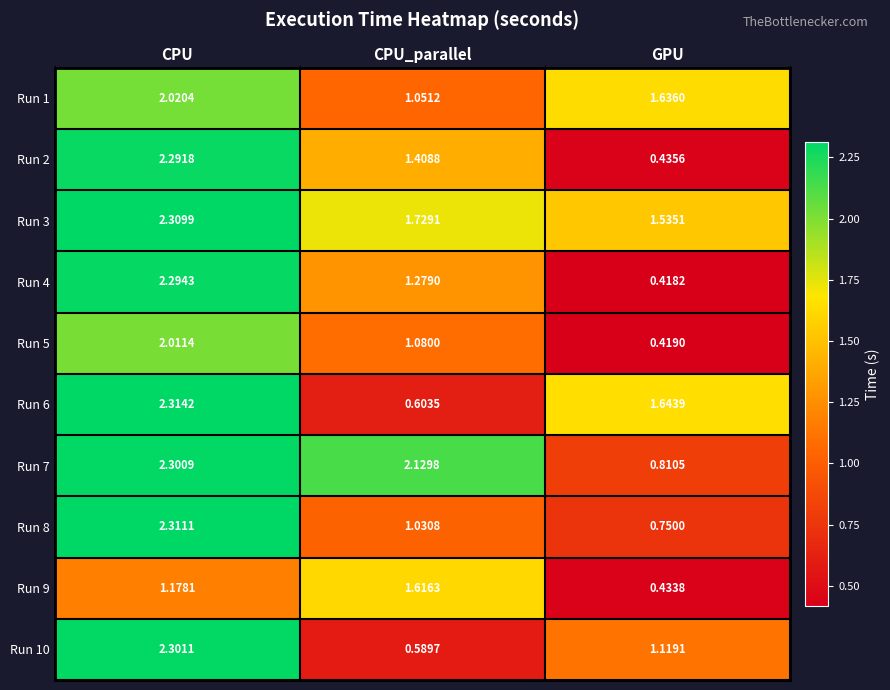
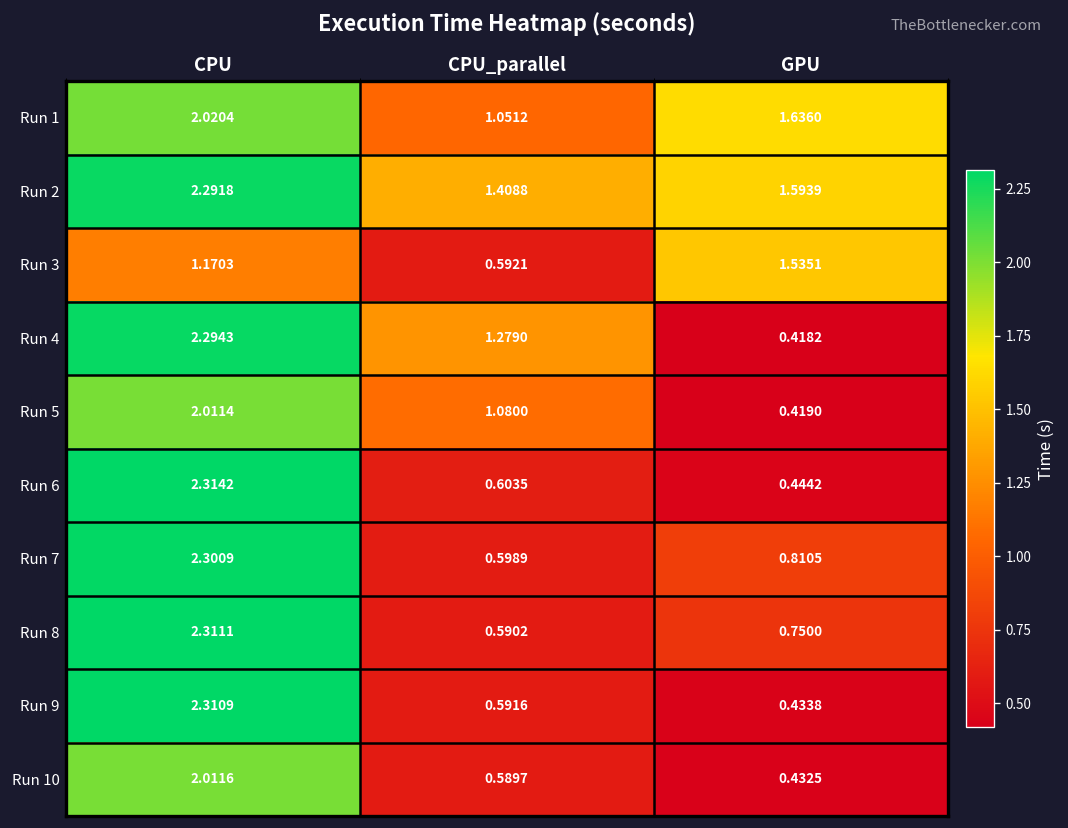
Run 2, GPU: 0.4356 -> 1.5939
Run 3, CPU: 2.3099 -> 1.1703
Run 3, CPU_parallel: 1.7291 -> 0.5921
Run 6, GPU: 1.6439 -> 0.4442
Run 7, CPU_parallel: 2.1298 -> 0.5989
Run 8, CPU_parallel: 1.0308 -> 0.5902
Run 9, CPU: 1.1781 -> 2.3109
Run 9, CPU_parallel: 1.6163 -> 0.5916
Run 10, CPU: 2.3011 -> 2.0116
Run 10, GPU: 1.1191 -> 0.4325
